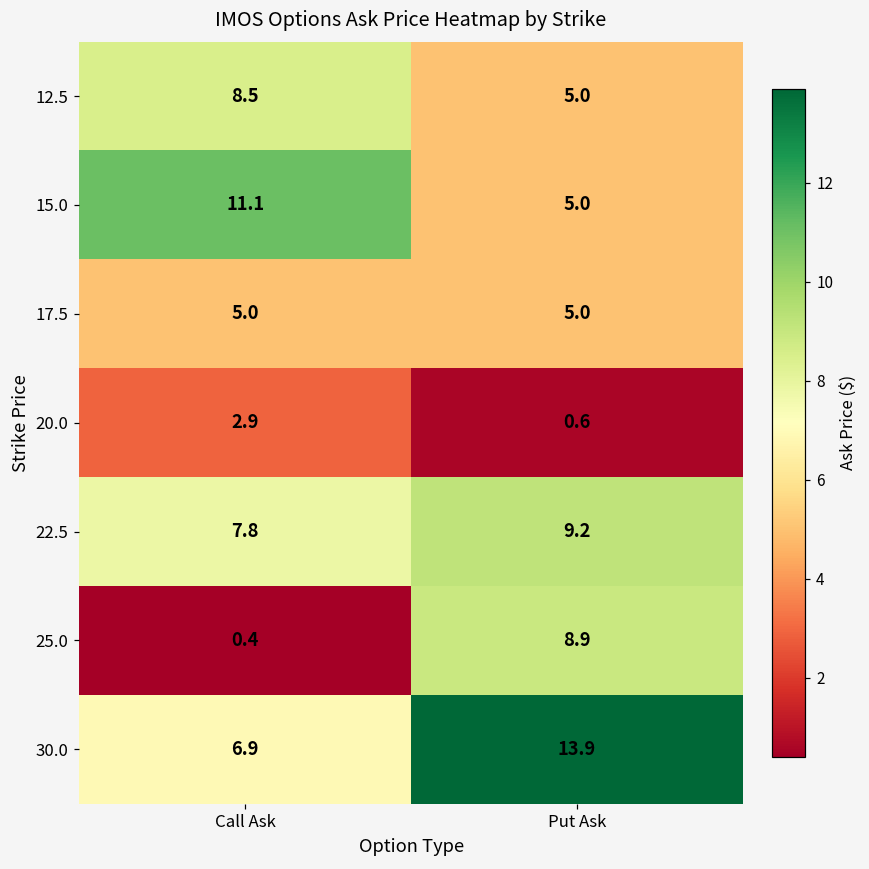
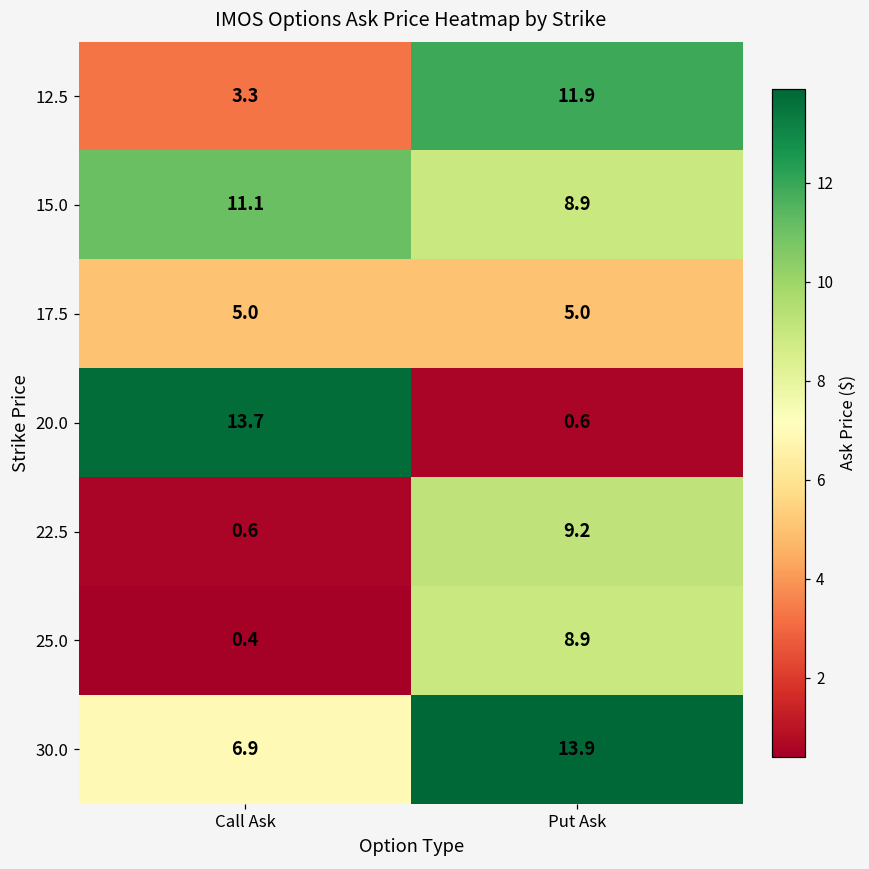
12.5, Call Ask: 8.5 -> 3.3
12.5, Put Ask: 5.0 -> 11.9
15.0, Put Ask: 5.0 -> 8.9
20.0, Call Ask: 2.9 -> 13.7
22.5, Call Ask: 7.8 -> 0.6
